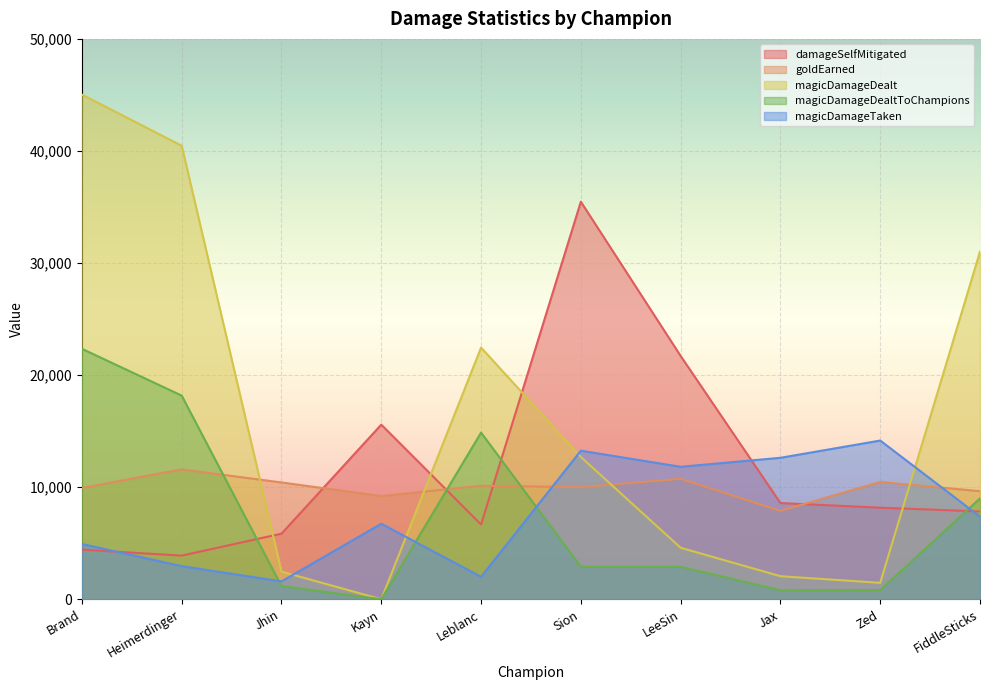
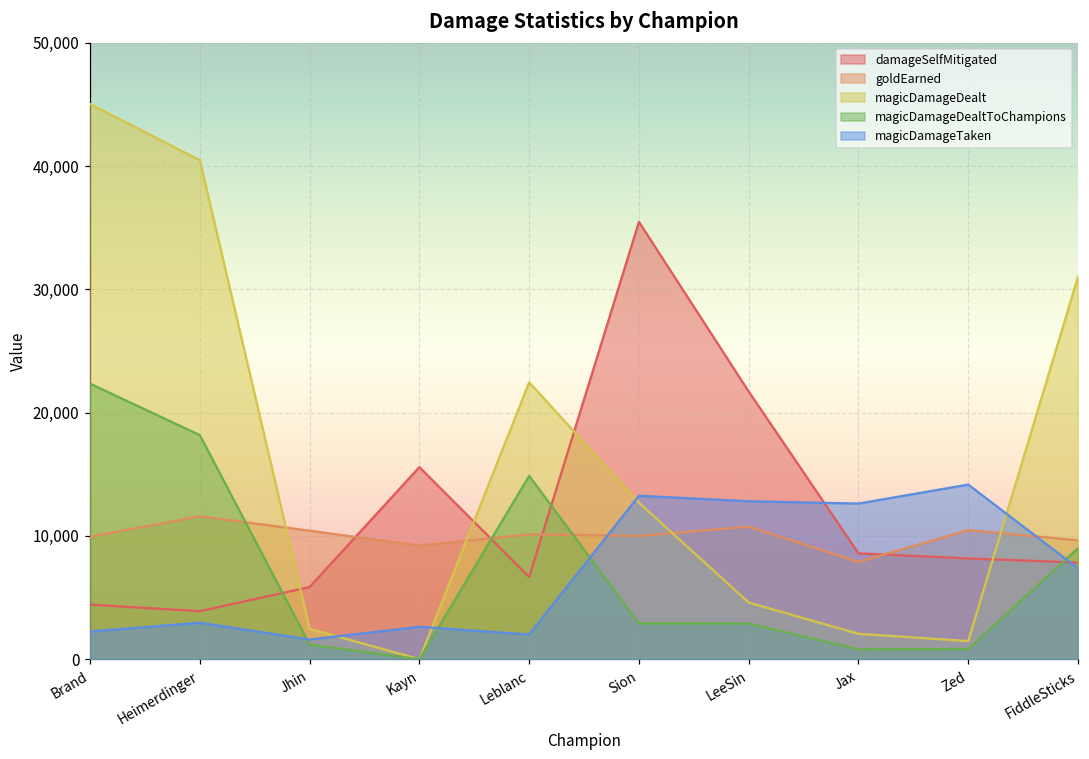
magicDamageTaken, Brand: 4,900 -> 2,200
magicDamageTaken, Kayn: 6,700 -> 2,600
magicDamageTaken, LeeSin: 11,800 -> 12,800
